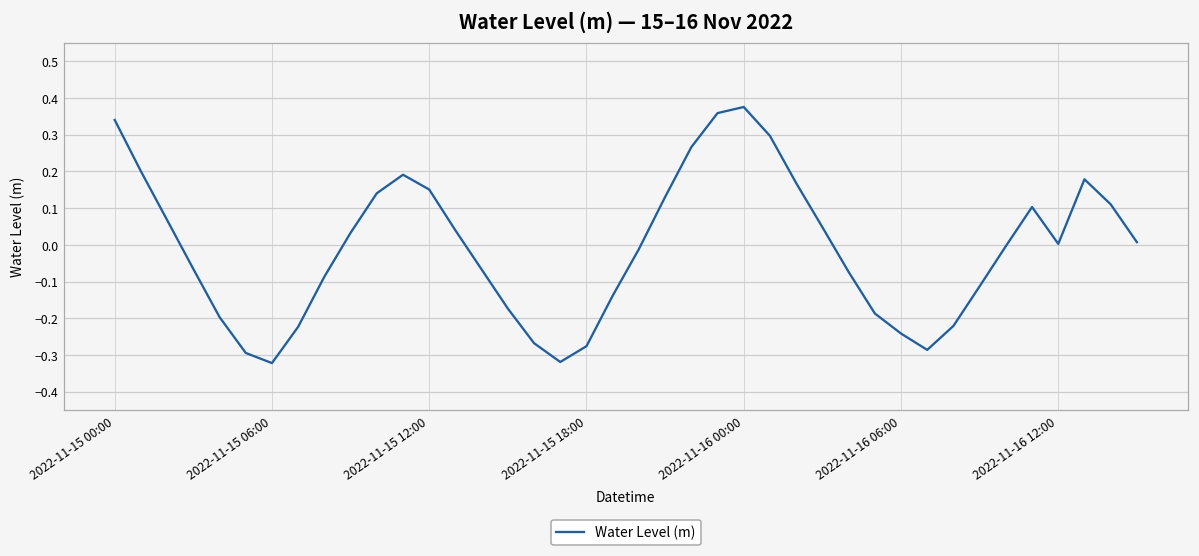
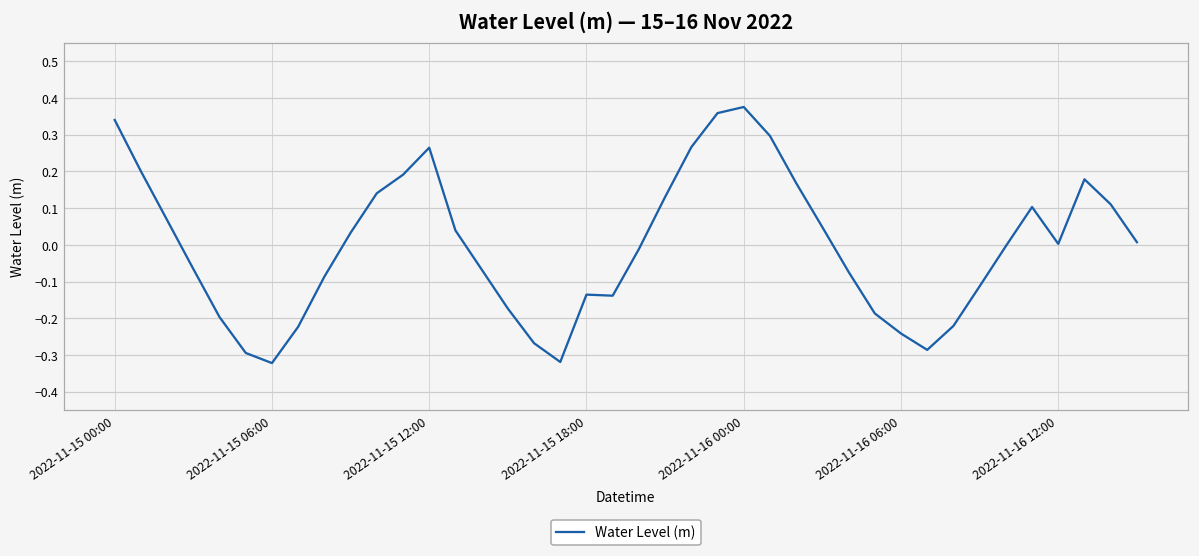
2022-11-15 12:00: 0.15 -> 0.26
2022-11-15 18:00: -0.28 -> -0.14
